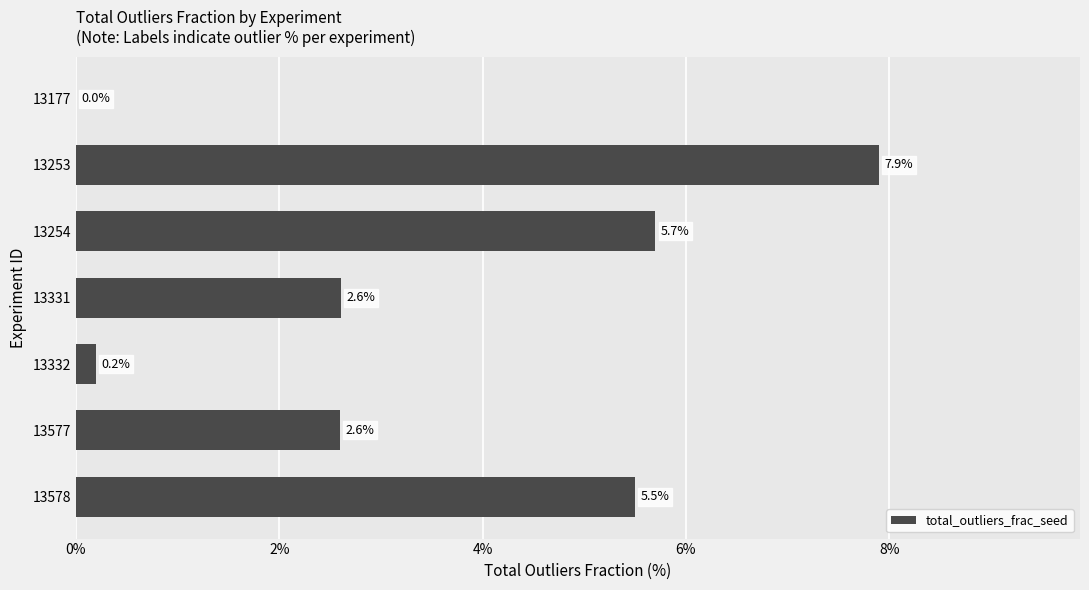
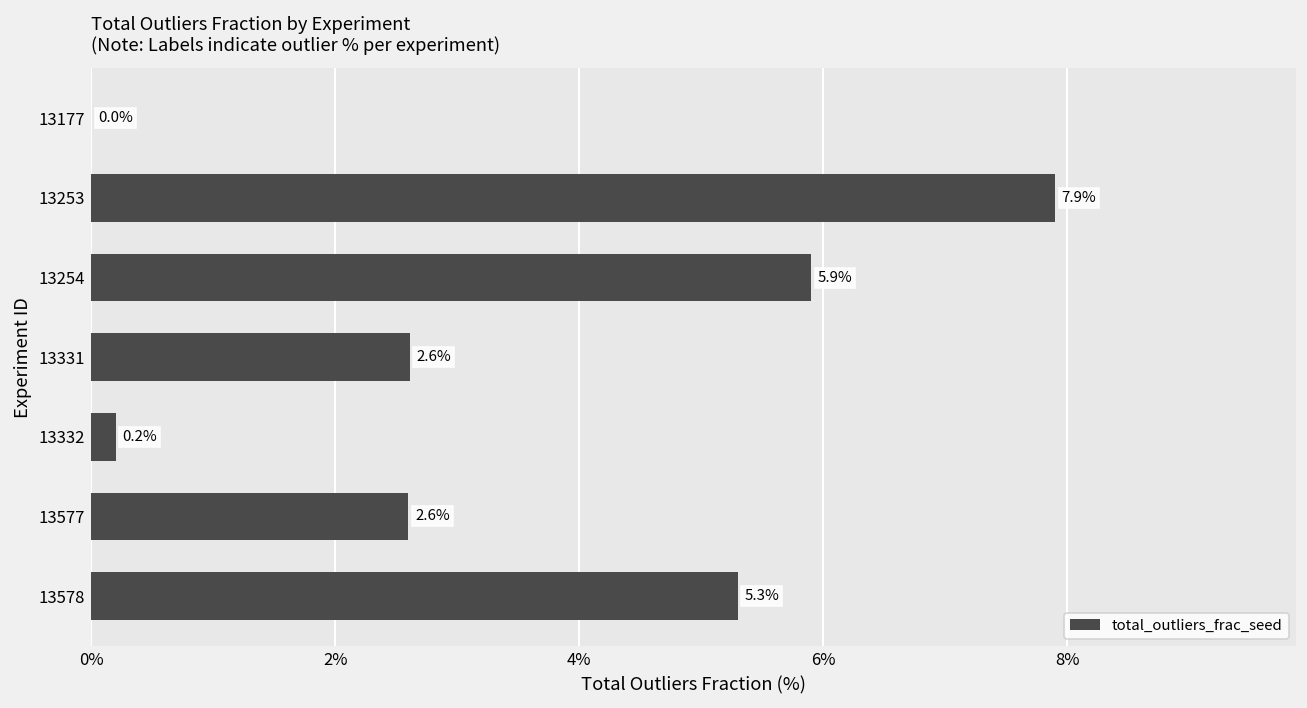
13254: 5.7% -> 5.9%
13578: 5.5% -> 5.3%
